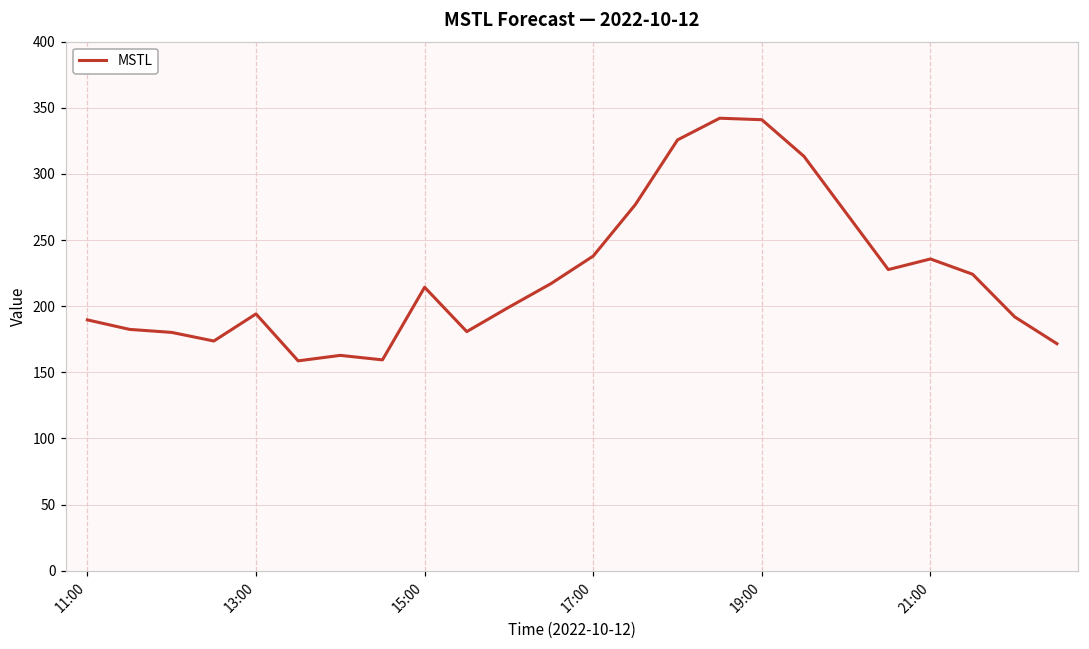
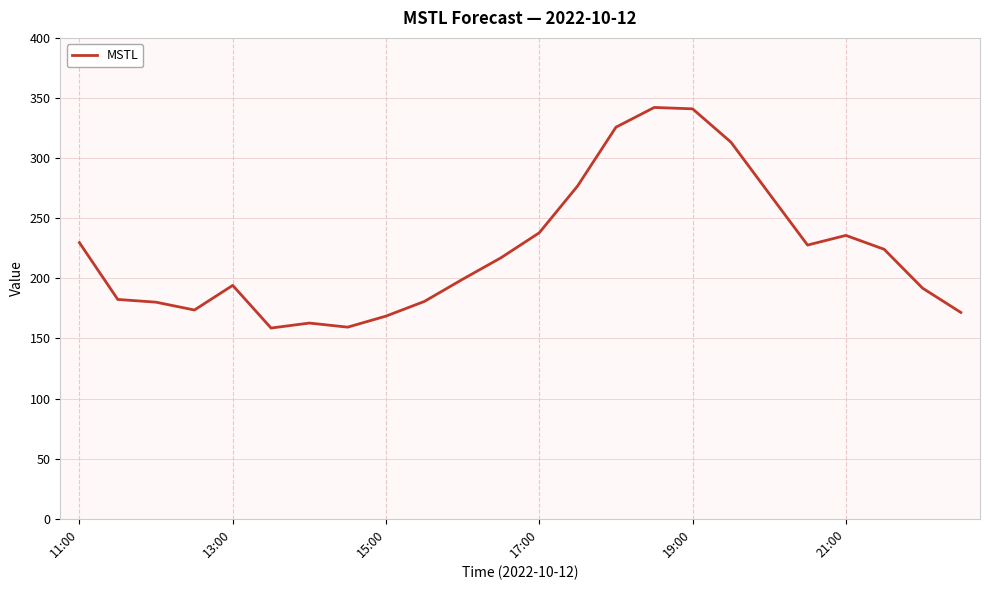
11:00: 190 -> 230
15:00: 214 -> 169
